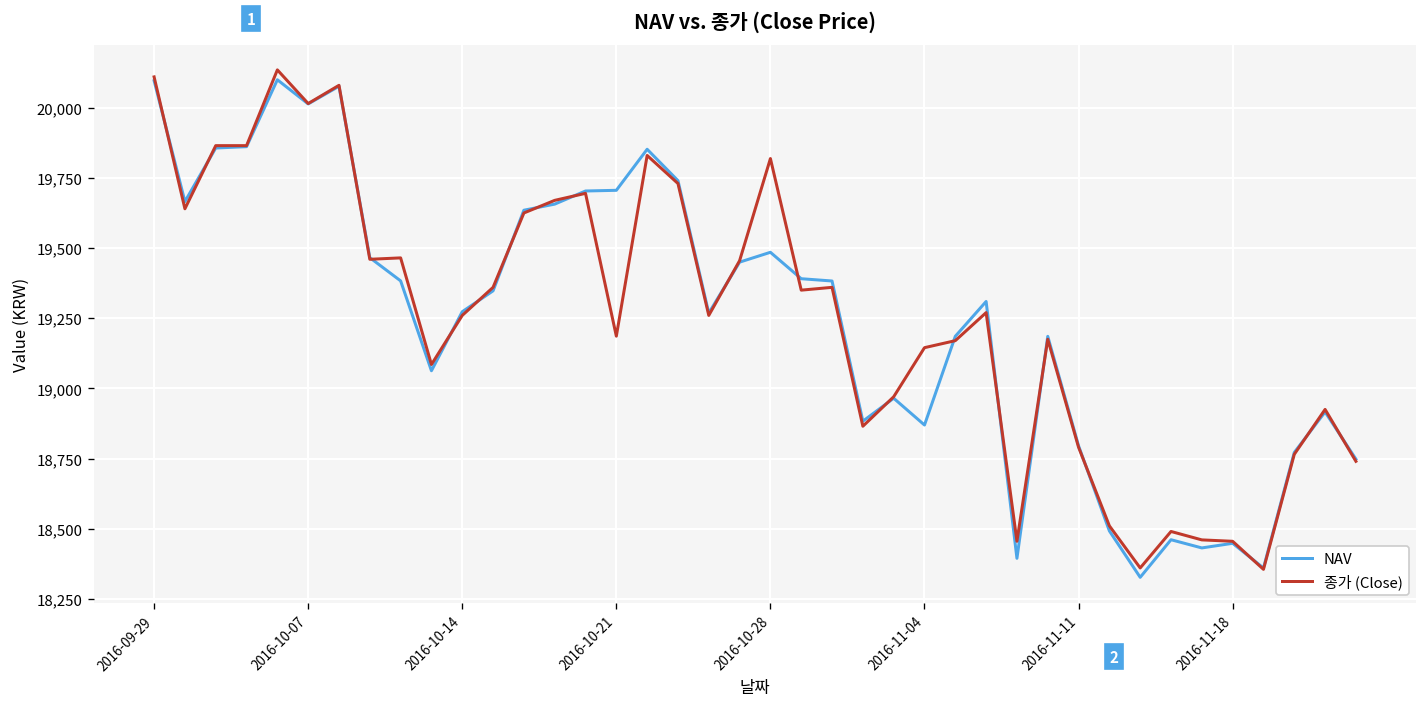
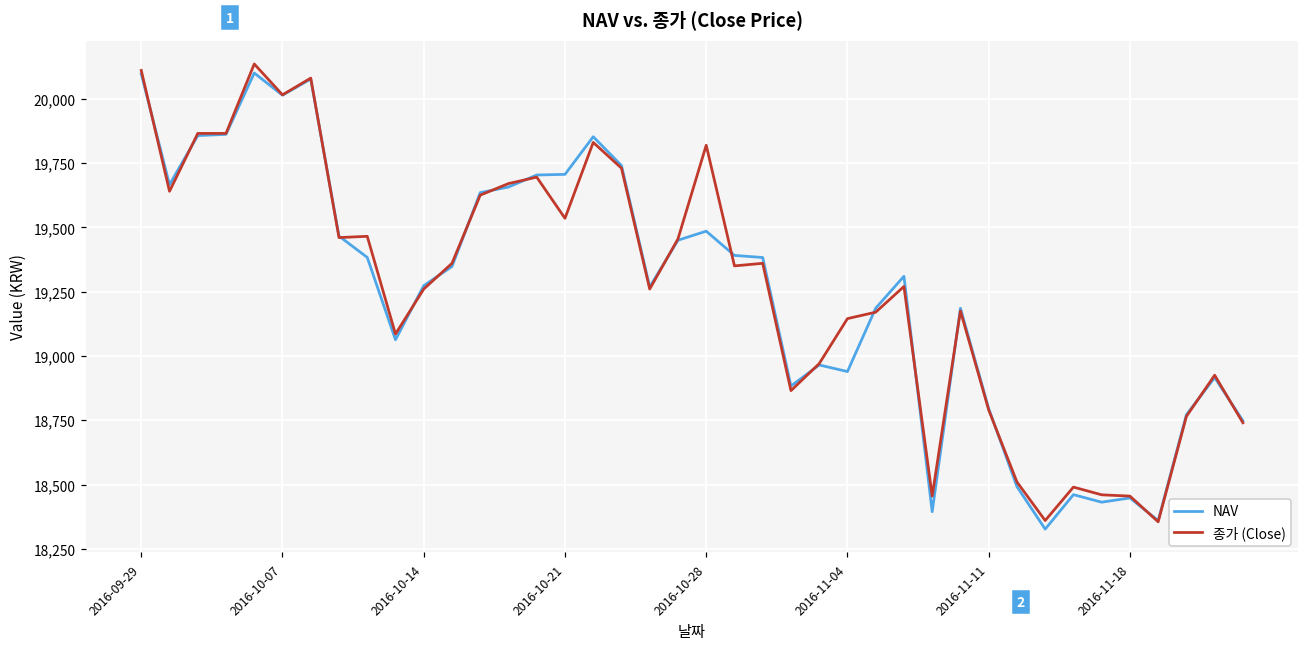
종가 (Close), 2016-10-21: 19,190 -> 19,540
NAV, 2016-11-04: 18,870 -> 18,940
